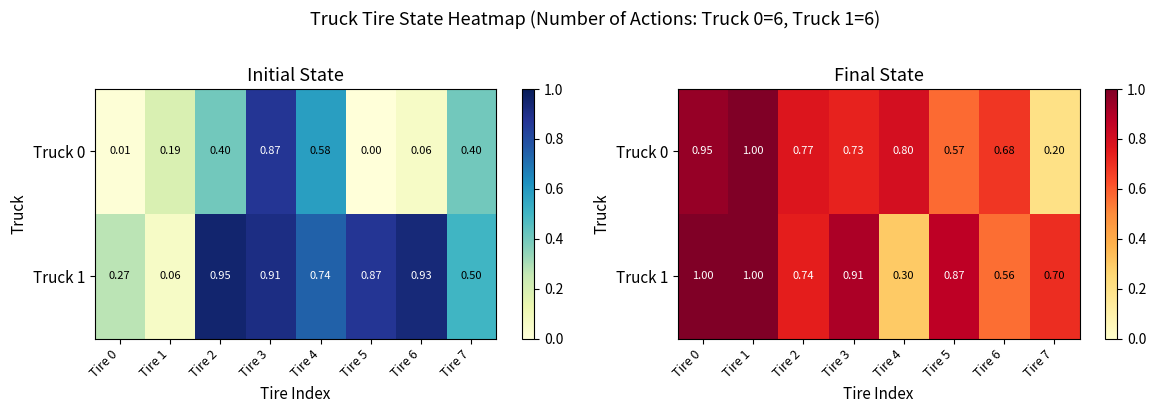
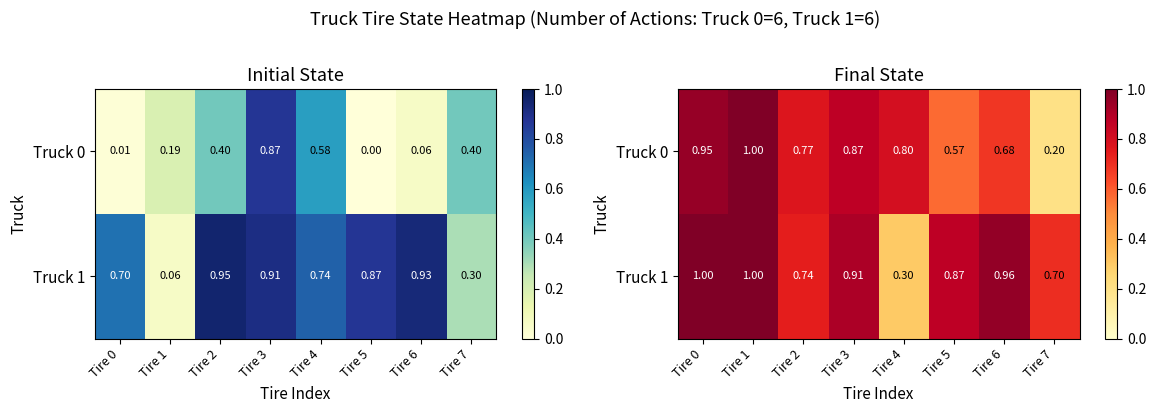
Initial State, Truck 1, Tire 0: 0.27 -> 0.70
Initial State, Truck 1, Tire 7: 0.50 -> 0.30
Final State, Truck 0, Tire 3: 0.73 -> 0.87
Final State, Truck 1, Tire 6: 0.56 -> 0.96
